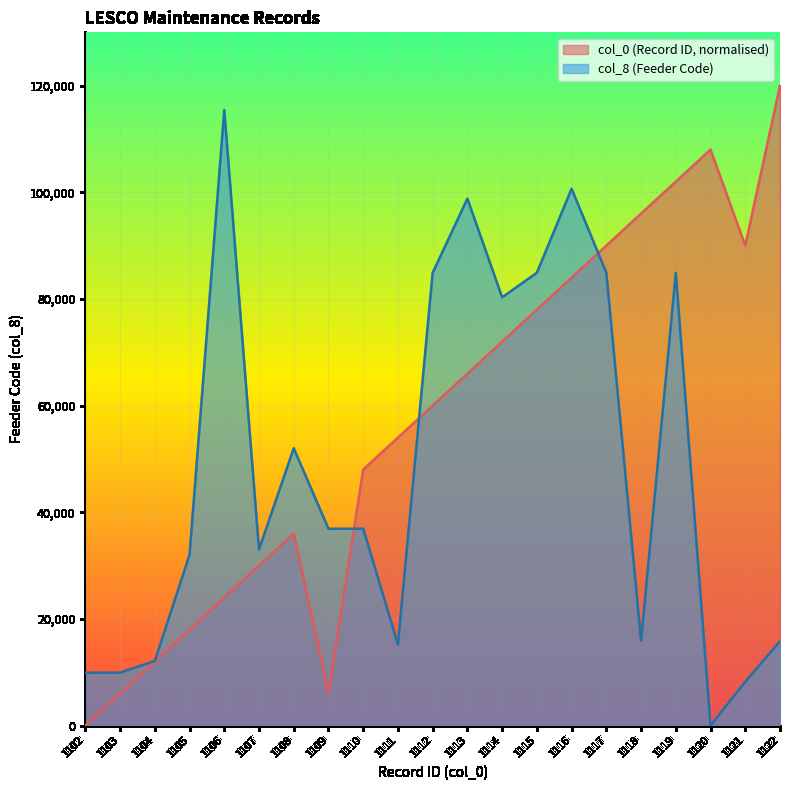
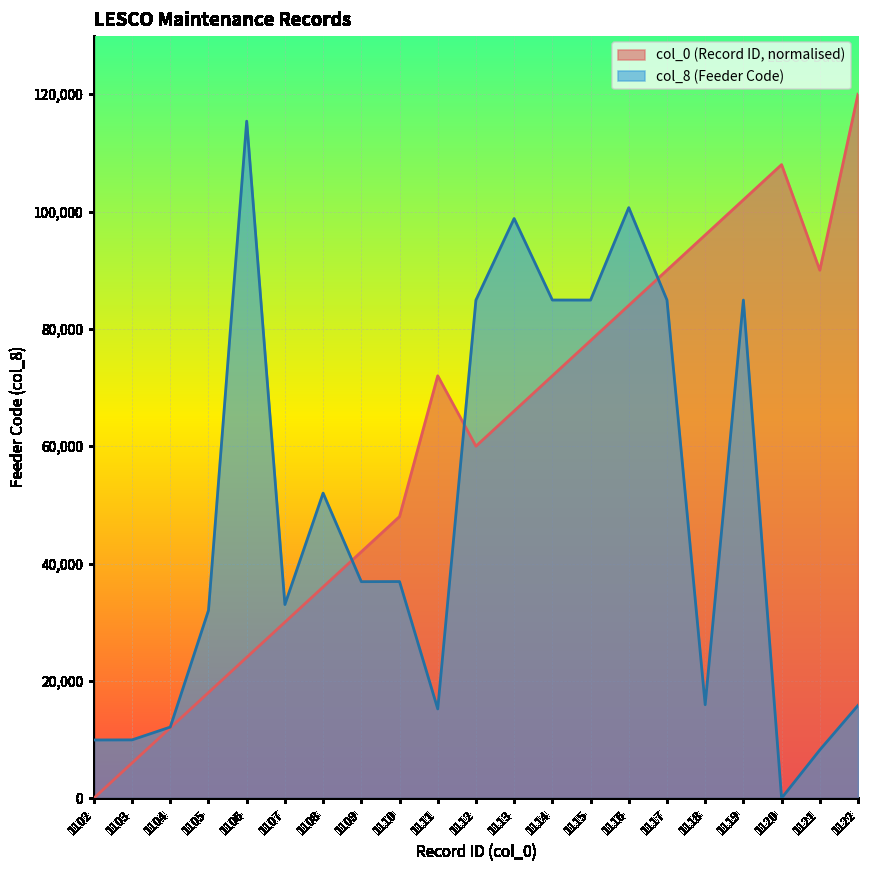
col_0 (Record ID, normalised), 1109: 6,000 -> 42,000
col_0 (Record ID, normalised), 1111: 54,000 -> 72,000
col_8 (Feeder Code), 1114: 80,000 -> 85,000
